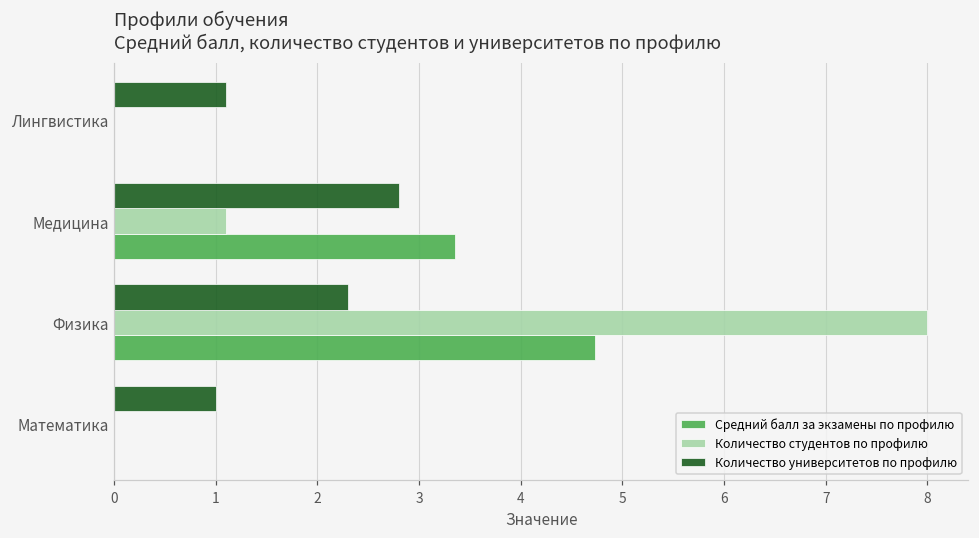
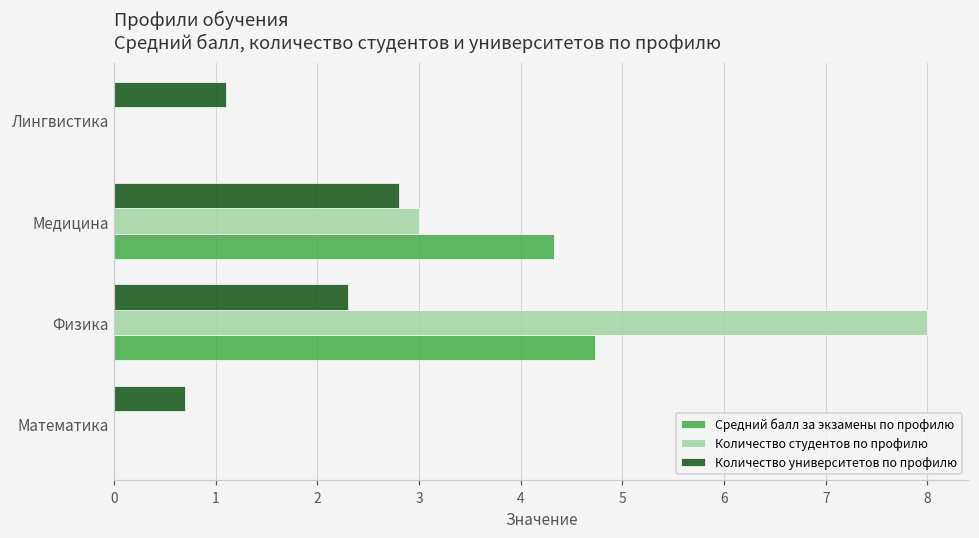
Количество студентов по профилю, Медицина: 1.1 -> 3.0
Средний балл за экзамены по профилю, Медицина: 3.4 -> 4.3
Количество университетов по профилю, Математика: 1.0 -> 0.7
